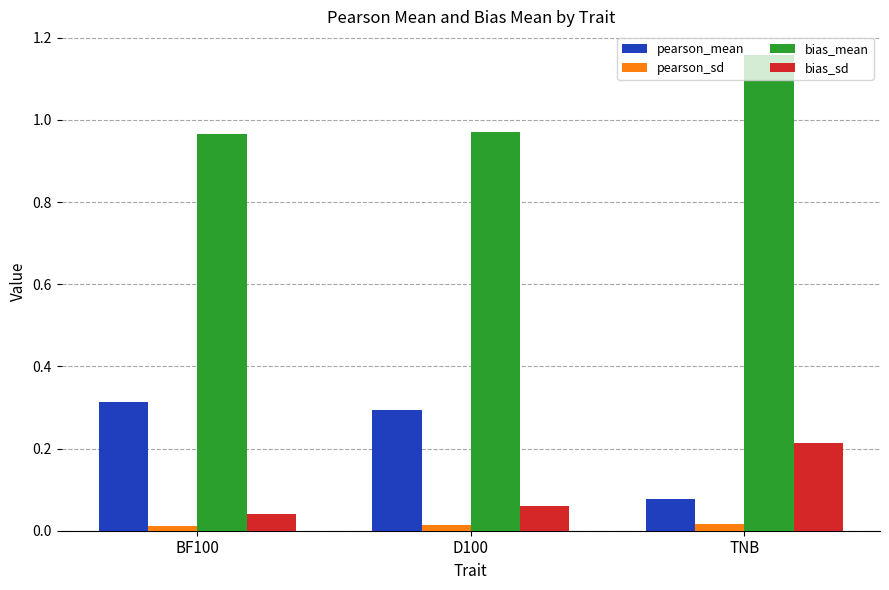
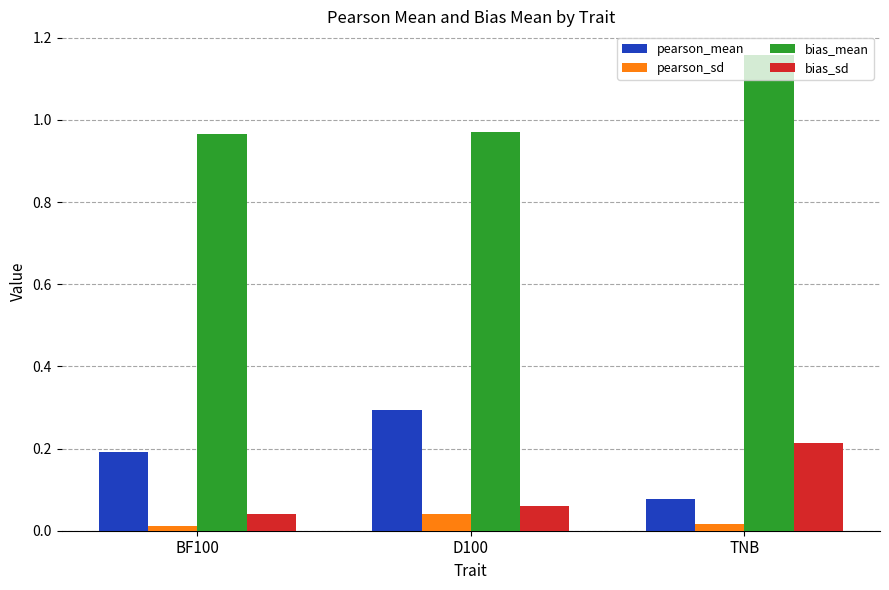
pearson_mean, BF100: 0.31 -> 0.19
pearson_sd, D100: 0.02 -> 0.04
